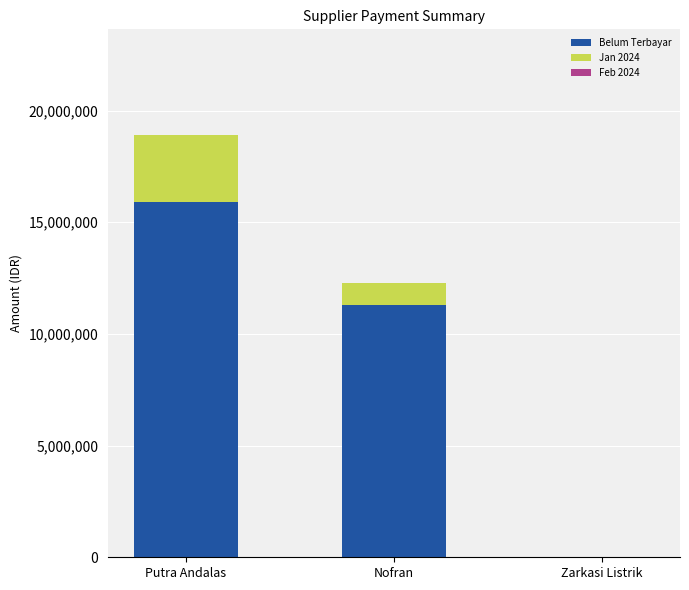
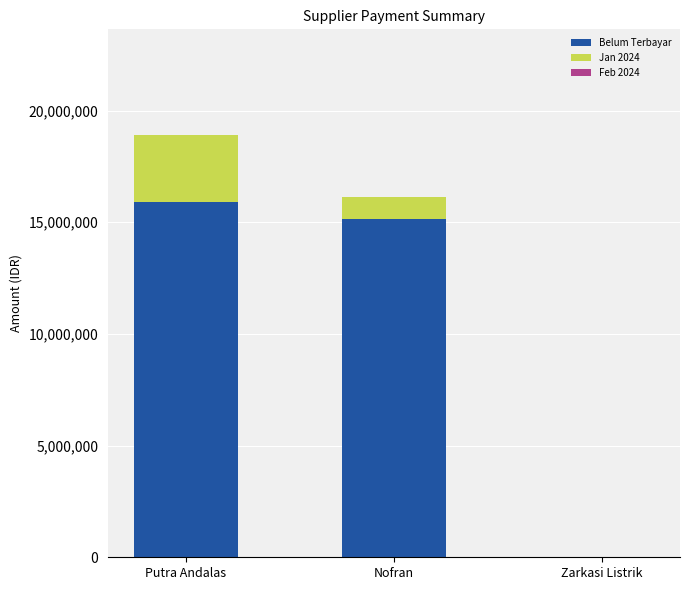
Belum Terbayar, Nofran: 11,300,000 -> 15,100,000
